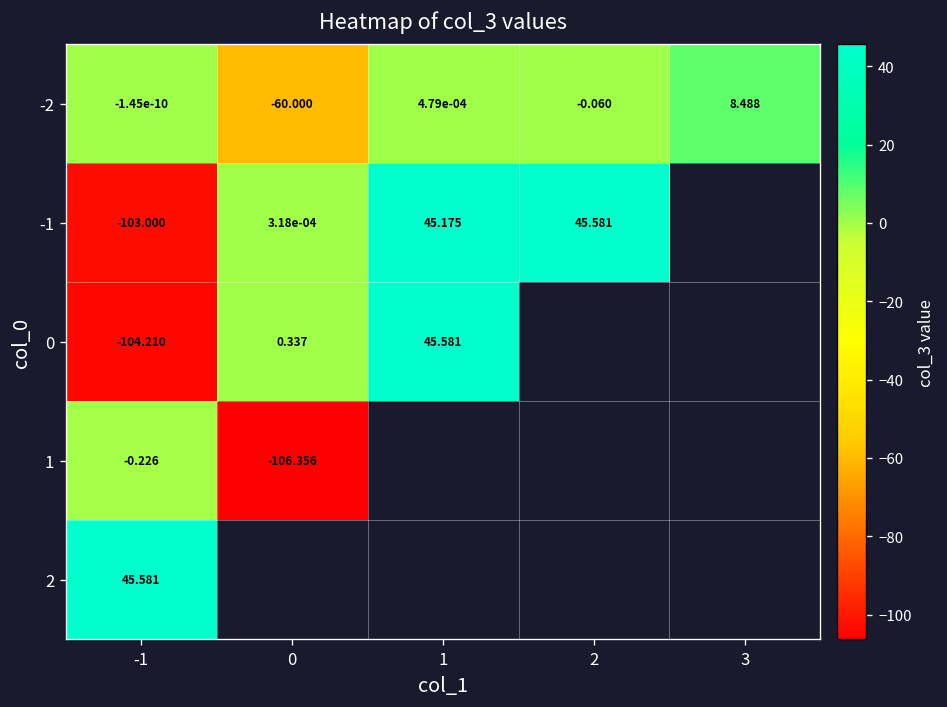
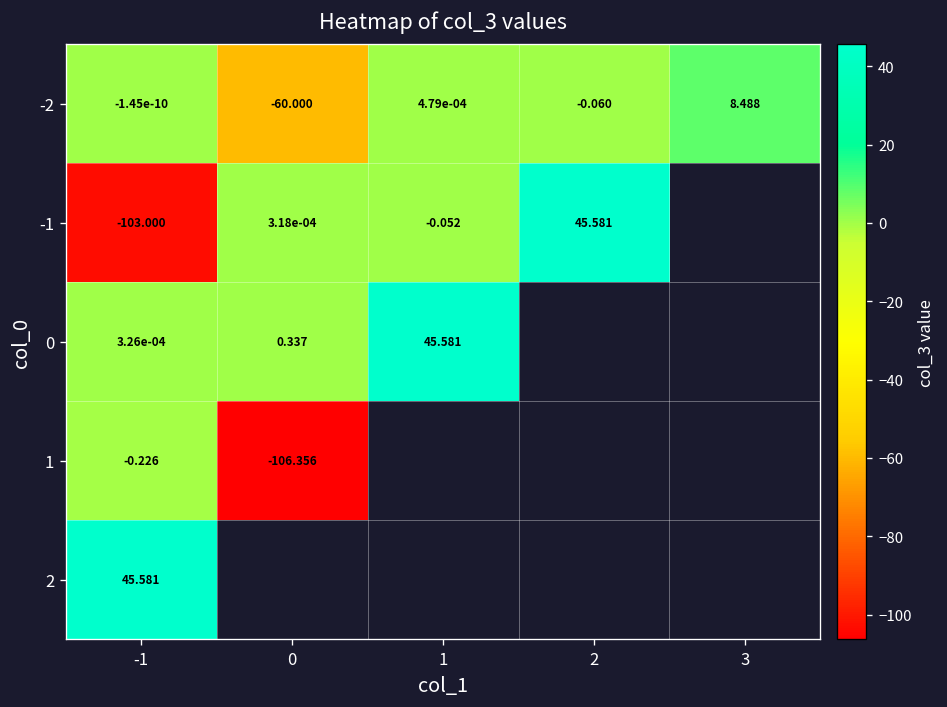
-1, 1: 45.175 -> -0.052
0, -1: -104.210 -> 3.26e-04
